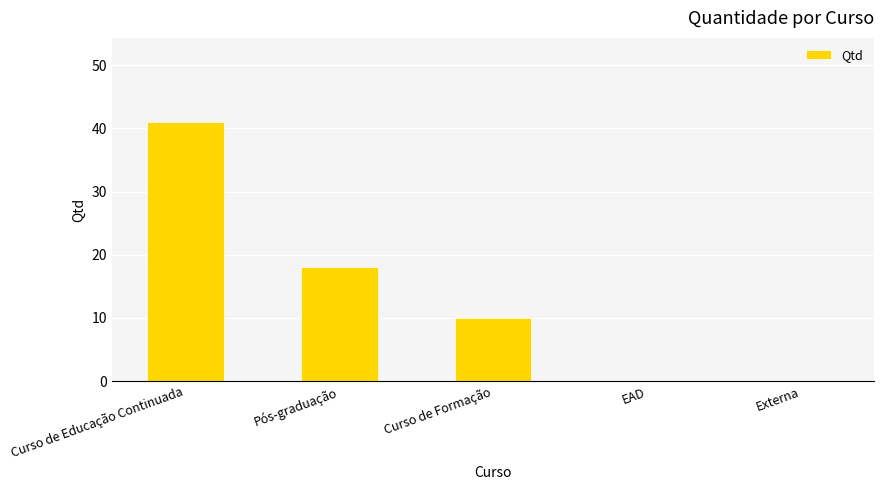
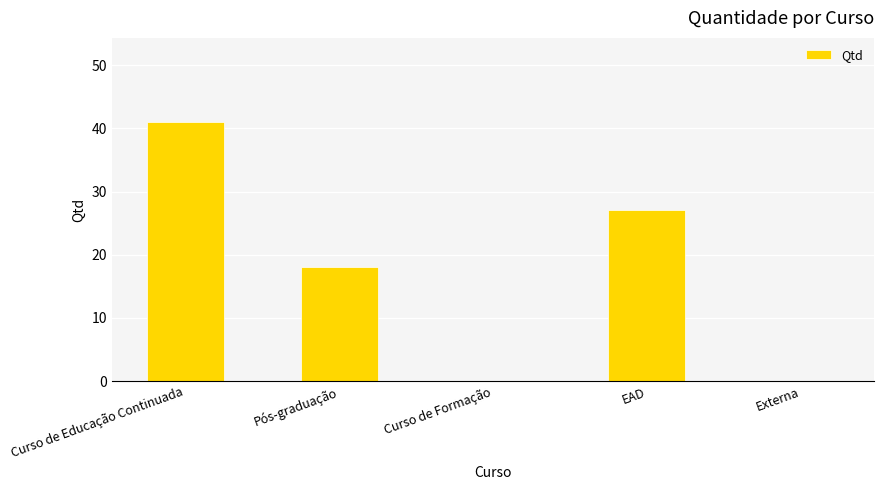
Curso de Formação: 10 -> 0
EAD: 0 -> 27
